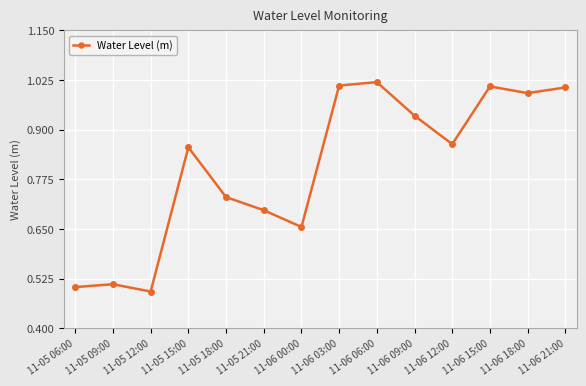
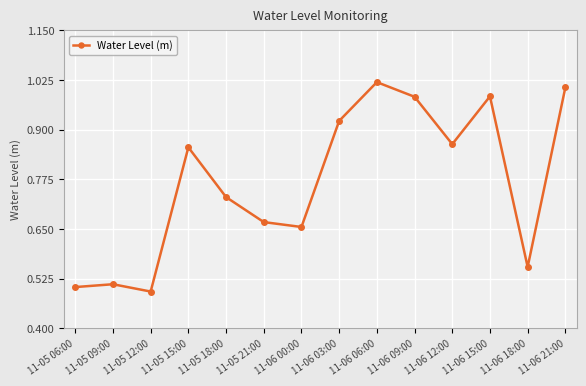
11-05 21:00: 0.70 -> 0.67
11-06 03:00: 1.01 -> 0.92
11-06 09:00: 0.94 -> 0.98
11-06 15:00: 1.01 -> 0.98
11-06 18:00: 0.99 -> 0.55
